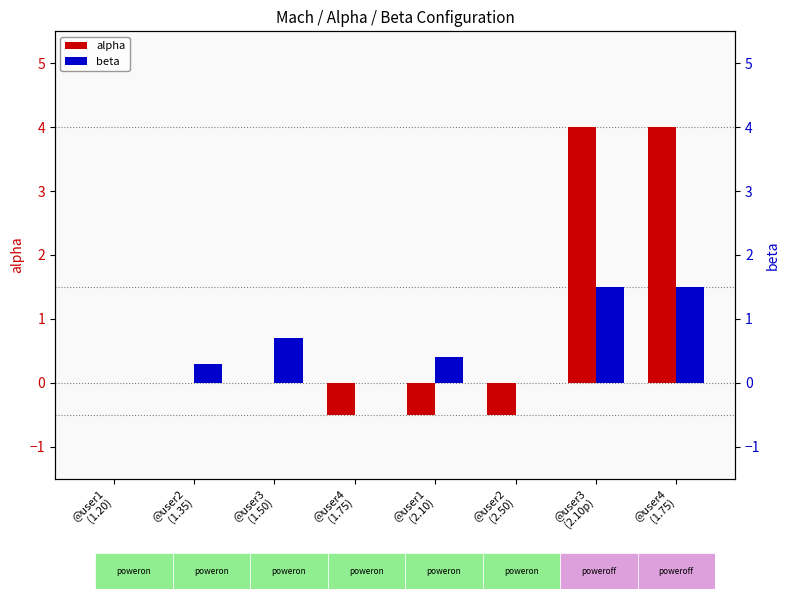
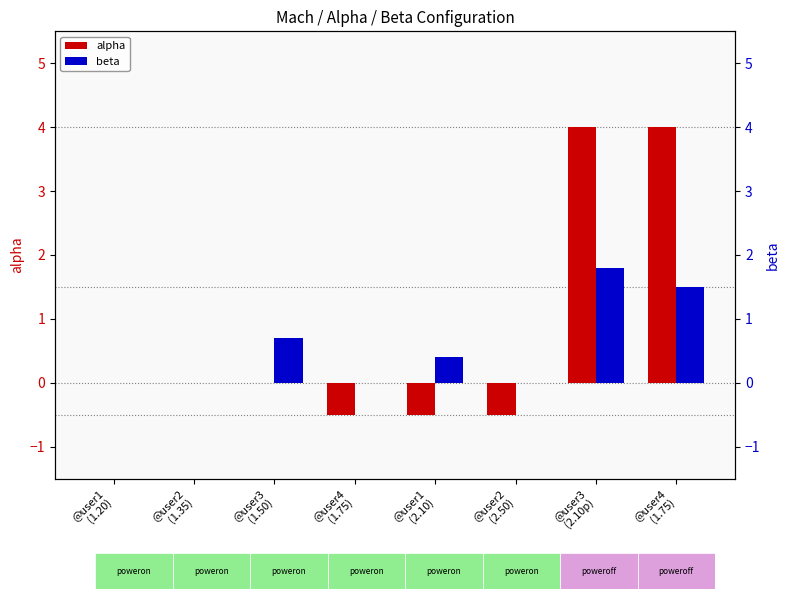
Mach / Alpha / Beta Configuration, beta, @user2 (1.35): 0.3 -> 0.0
Mach / Alpha / Beta Configuration, beta, @user3 (2.10p): 1.5 -> 1.8
